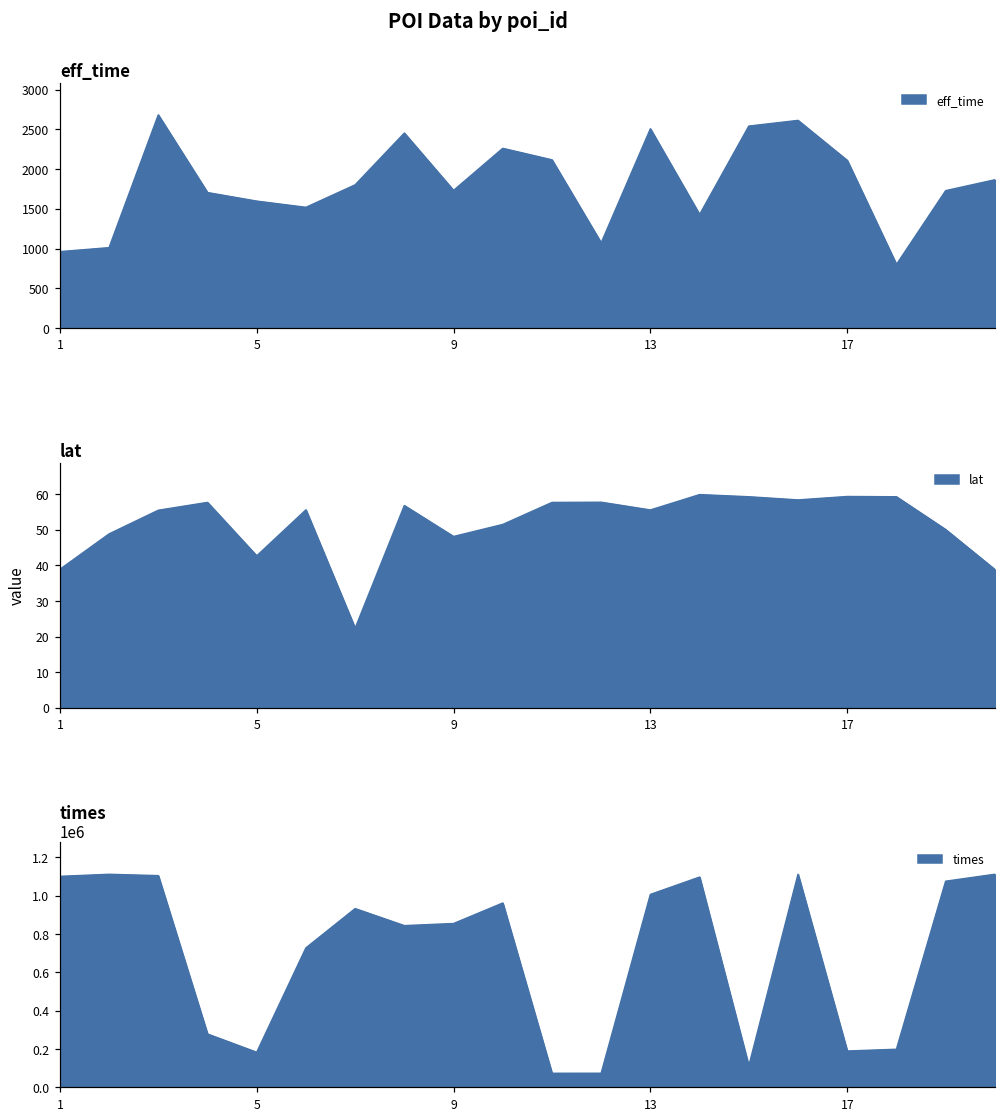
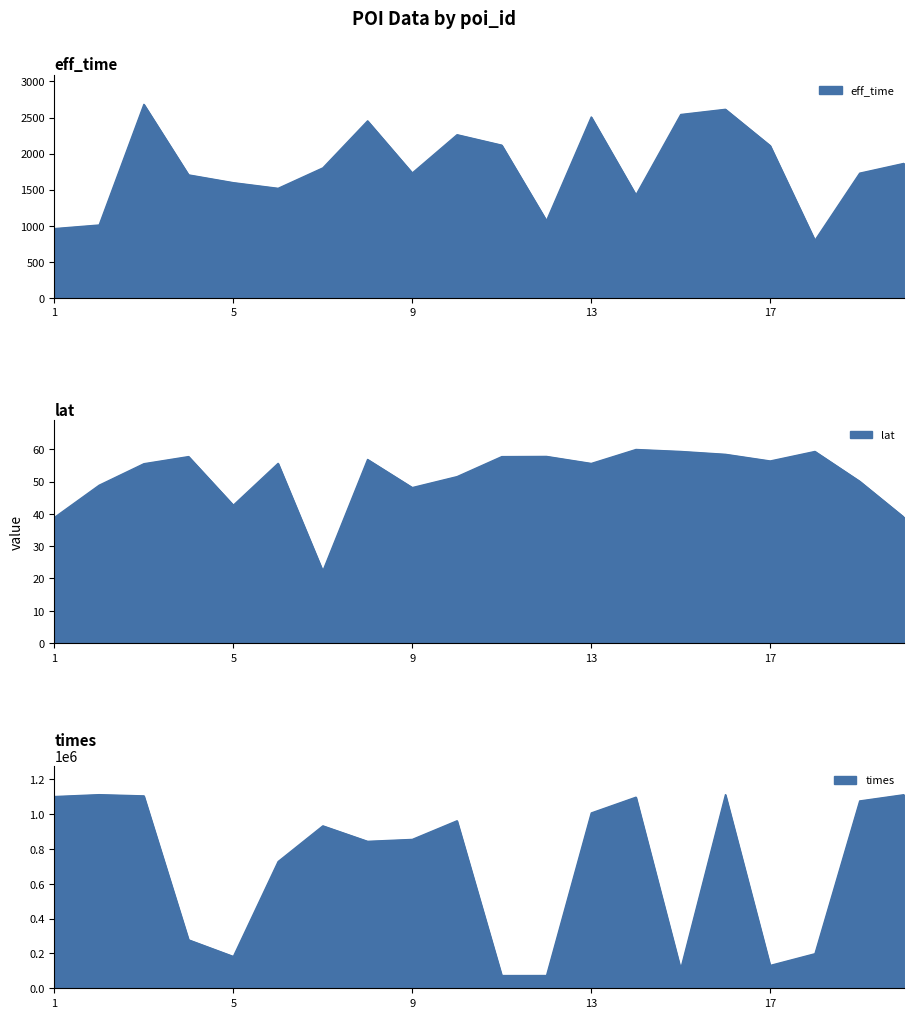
lat, 17: 59 -> 56
times, 17: 190000 -> 130000
